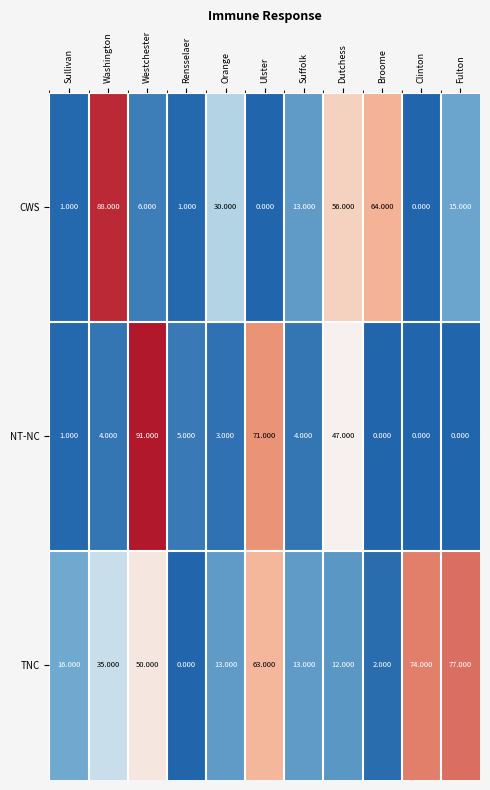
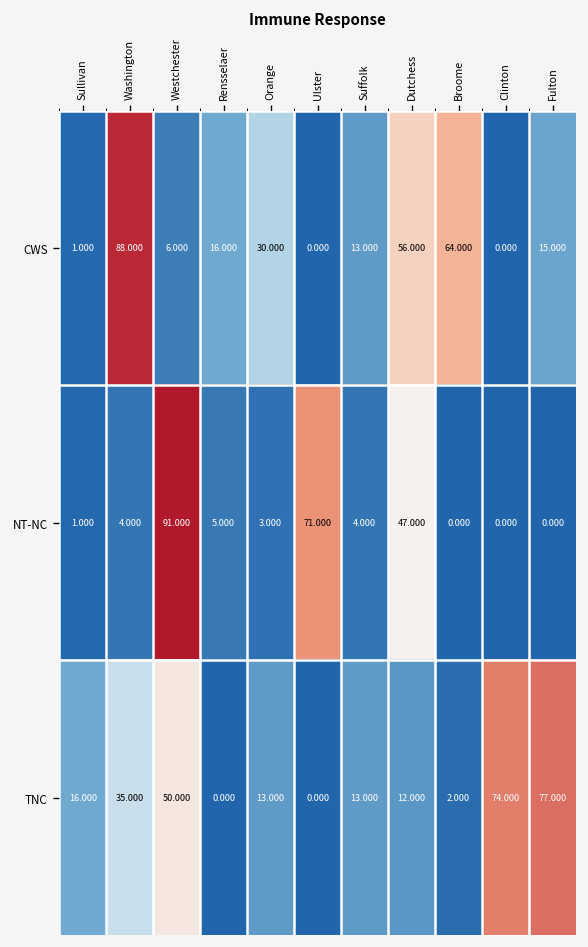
CWS, Rensselaer: 1.000 -> 16.000
TNC, Ulster: 63.000 -> 0.000
